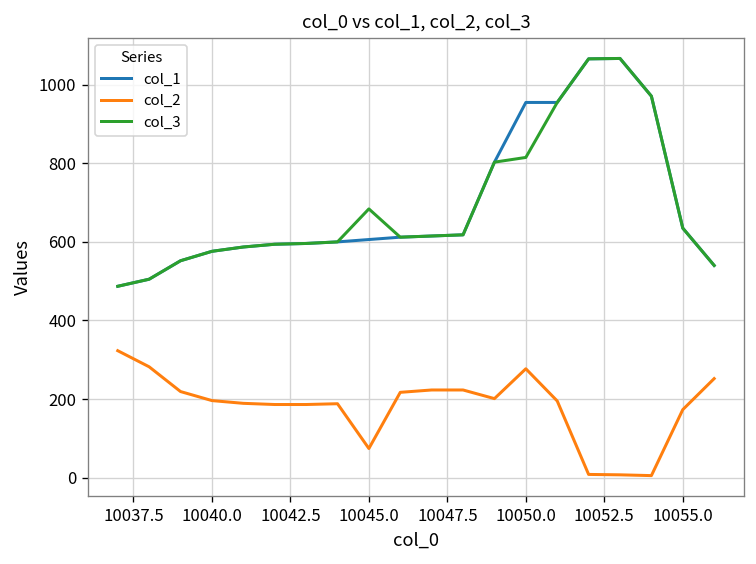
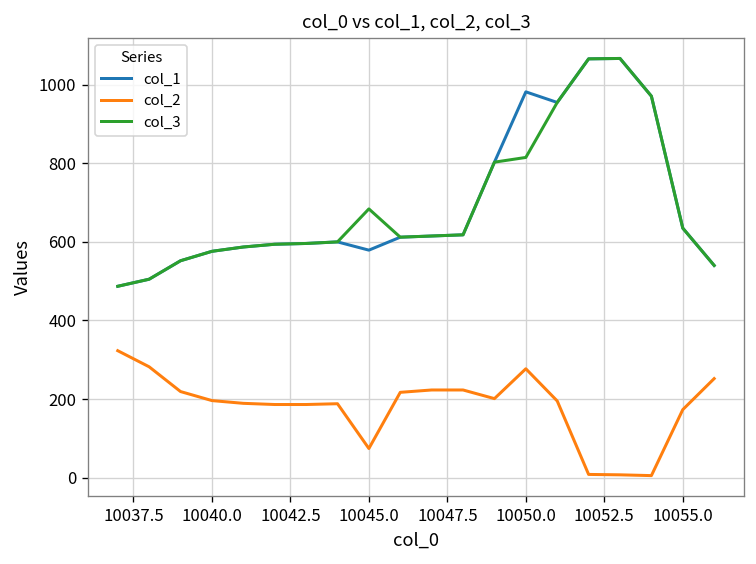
col_1, 10045.0: 610 -> 580
col_1, 10050.0: 960 -> 980
